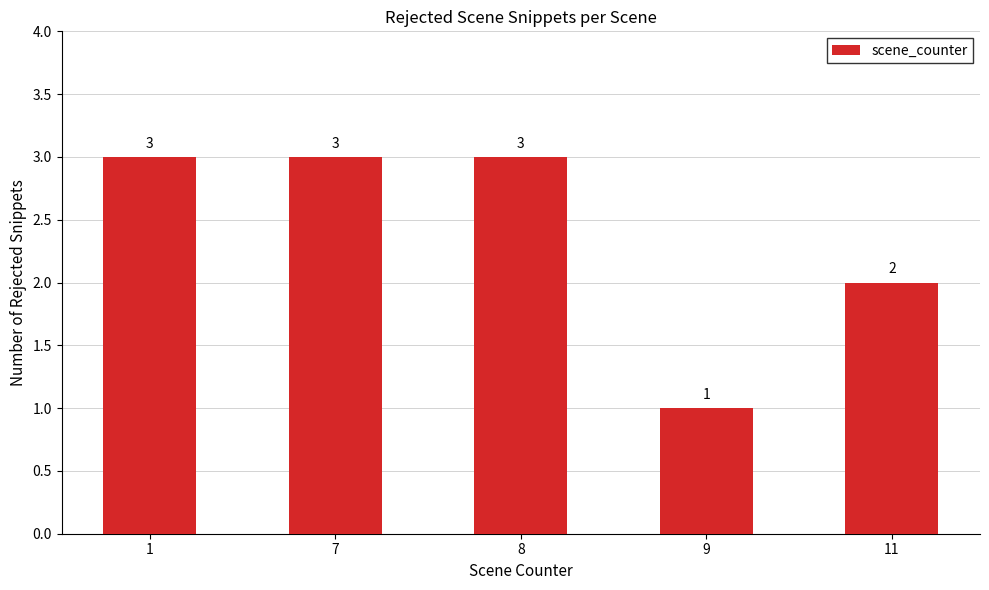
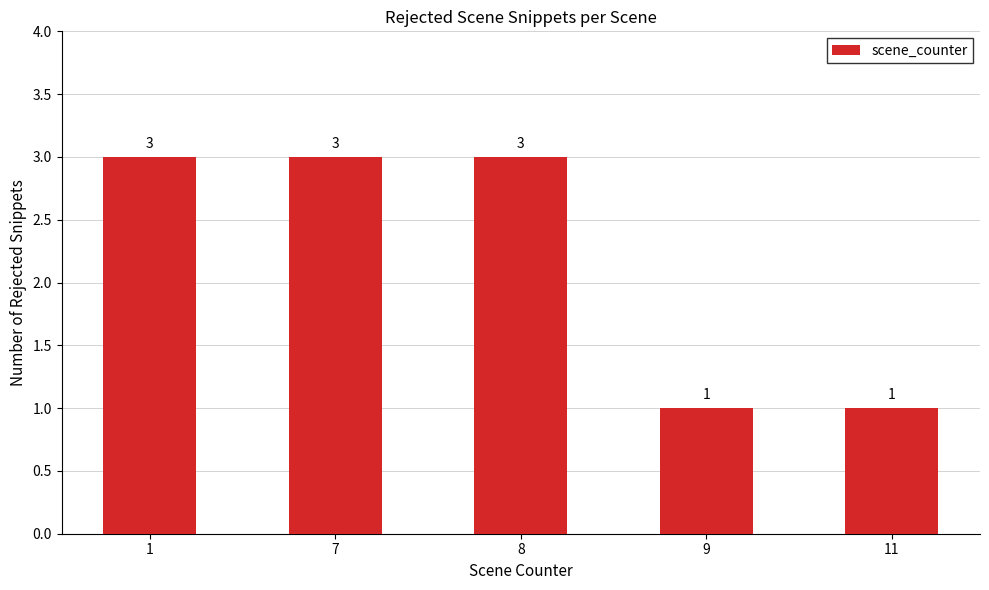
11: 2 -> 1
